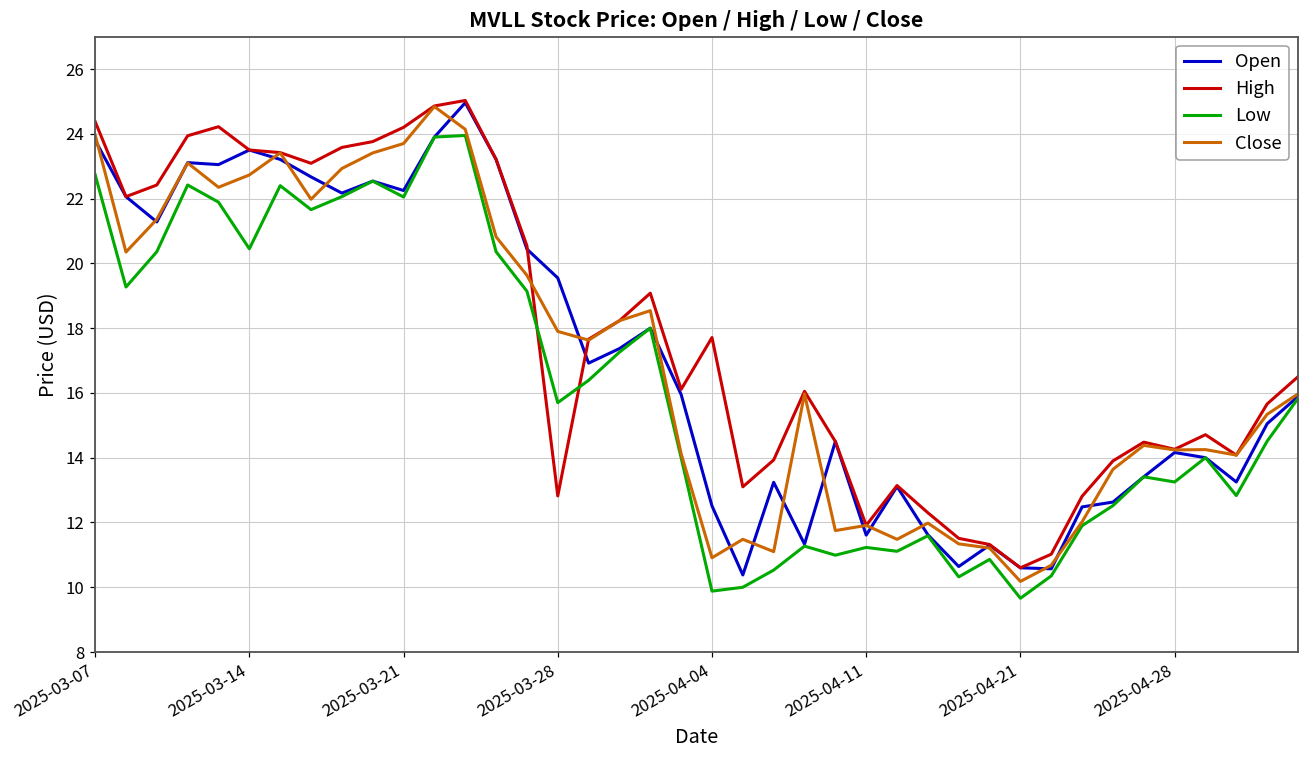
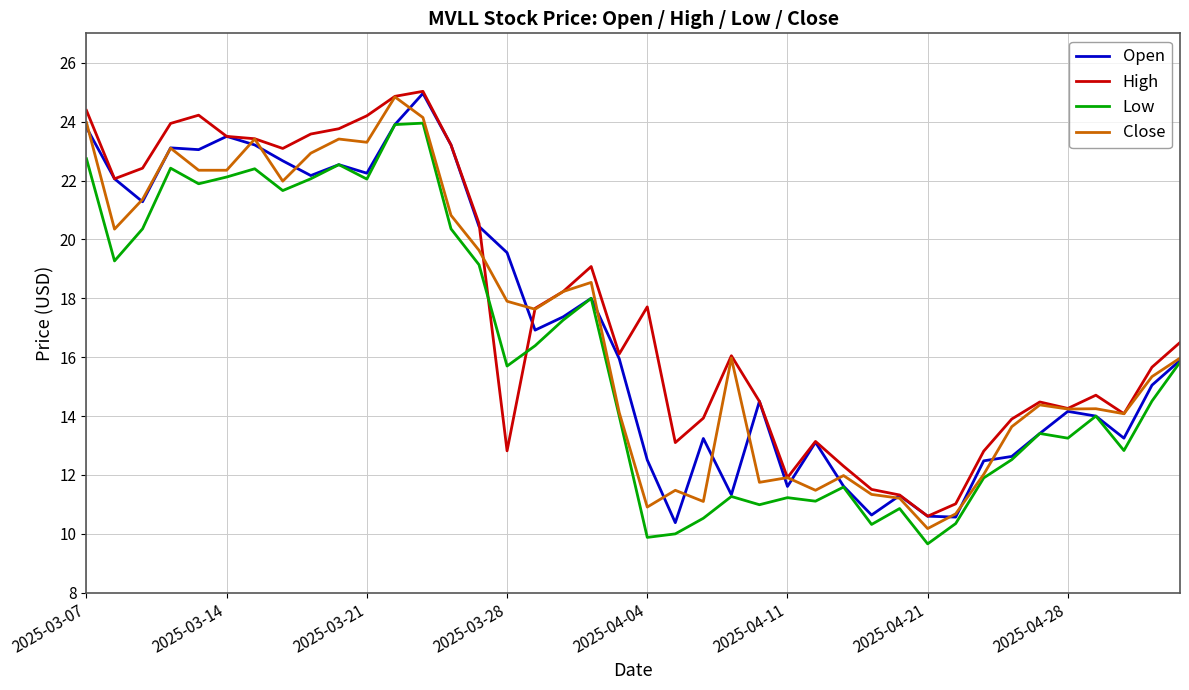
Low, 2025-03-14: 20.5 -> 22.1
Close, 2025-03-14: 22.7 -> 22.4
Close, 2025-03-21: 23.7 -> 23.3
